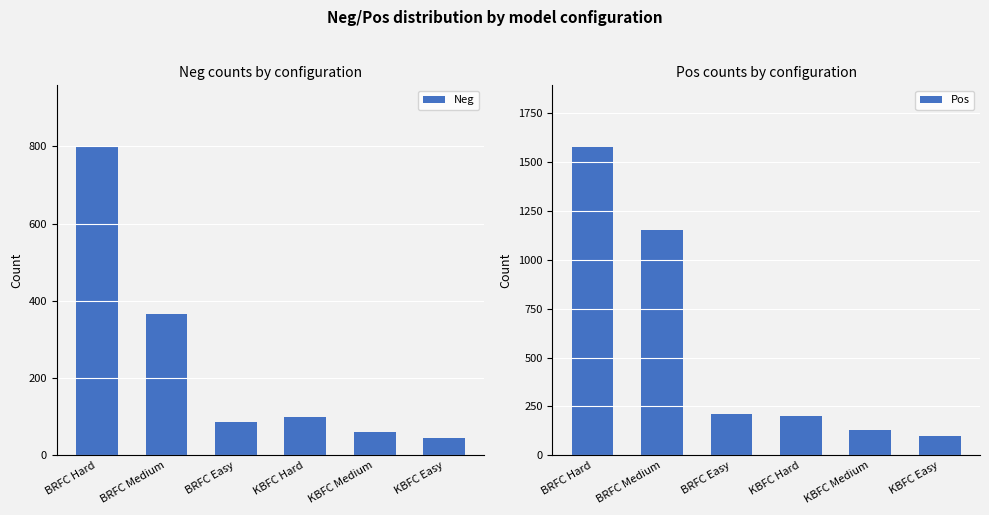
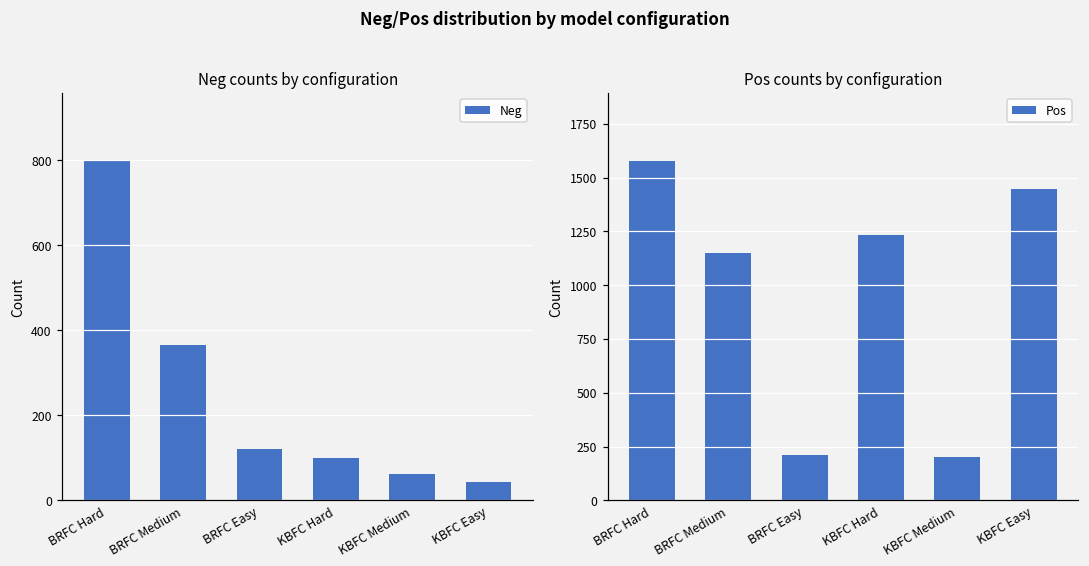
Neg counts by configuration, BRFC Easy: 90 -> 120
Pos counts by configuration, KBFC Hard: 200 -> 1230
Pos counts by configuration, KBFC Medium: 130 -> 200
Pos counts by configuration, KBFC Easy: 100 -> 1450
